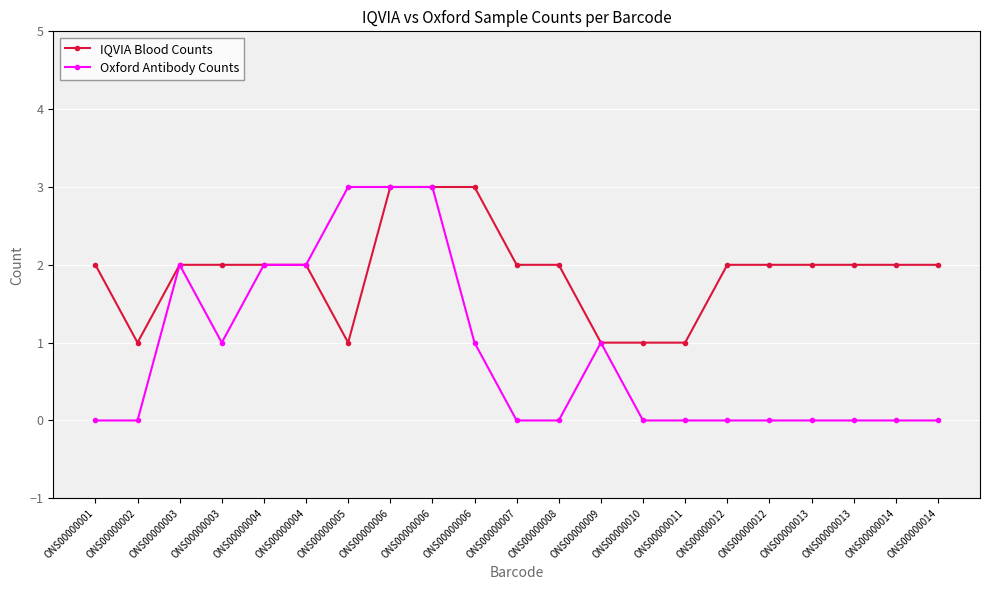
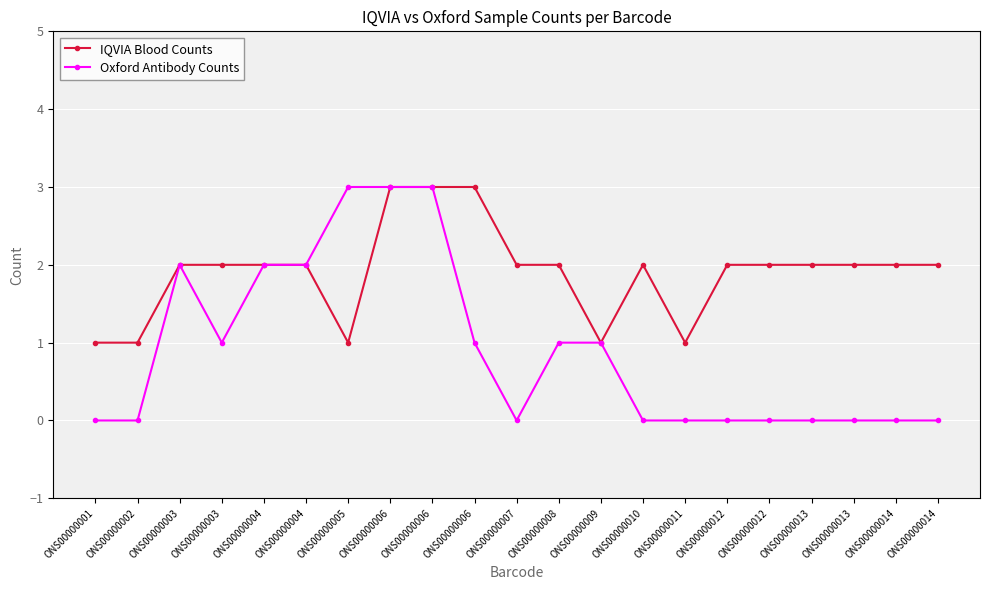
IQVIA Blood Counts, ONS00000001: 2 -> 1
Oxford Antibody Counts, ONS00000008: 0 -> 1
IQVIA Blood Counts, ONS00000010: 1 -> 2
